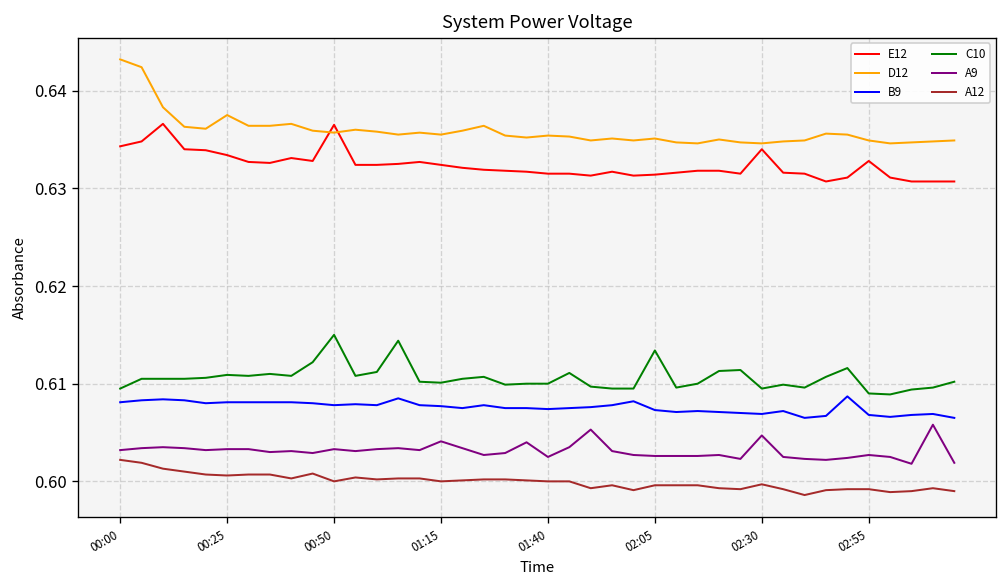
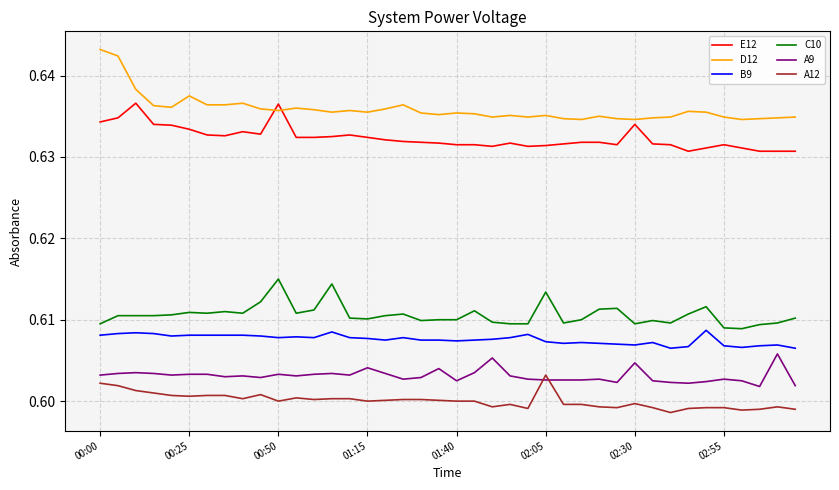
A12, 02:05: 0.600 -> 0.603
E12, 02:55: 0.633 -> 0.632
